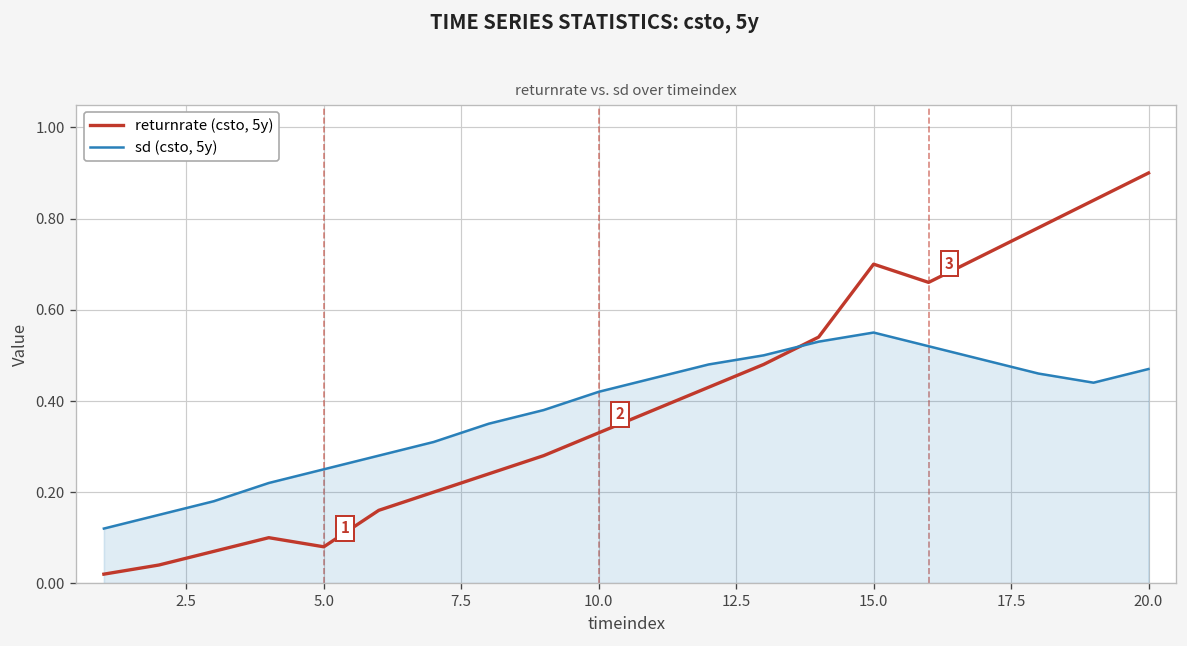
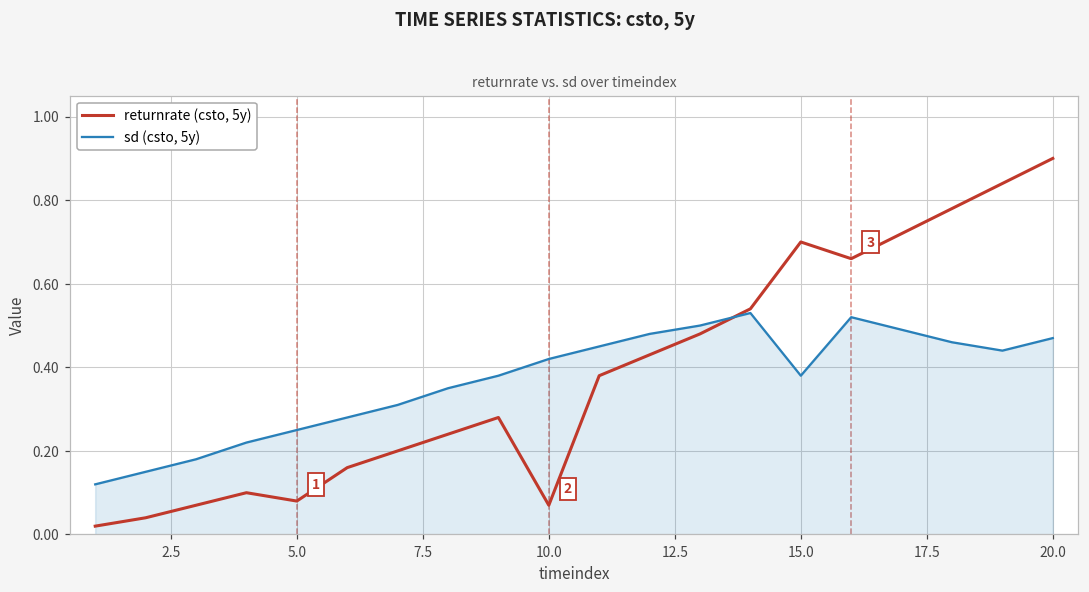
returnrate (csto, 5y), 10.0: 0.33 -> 0.07
sd (csto, 5y), 15.0: 0.55 -> 0.38
